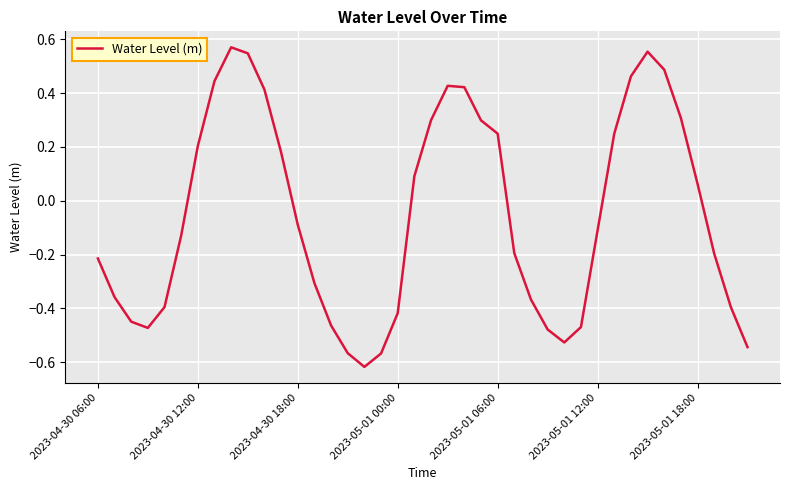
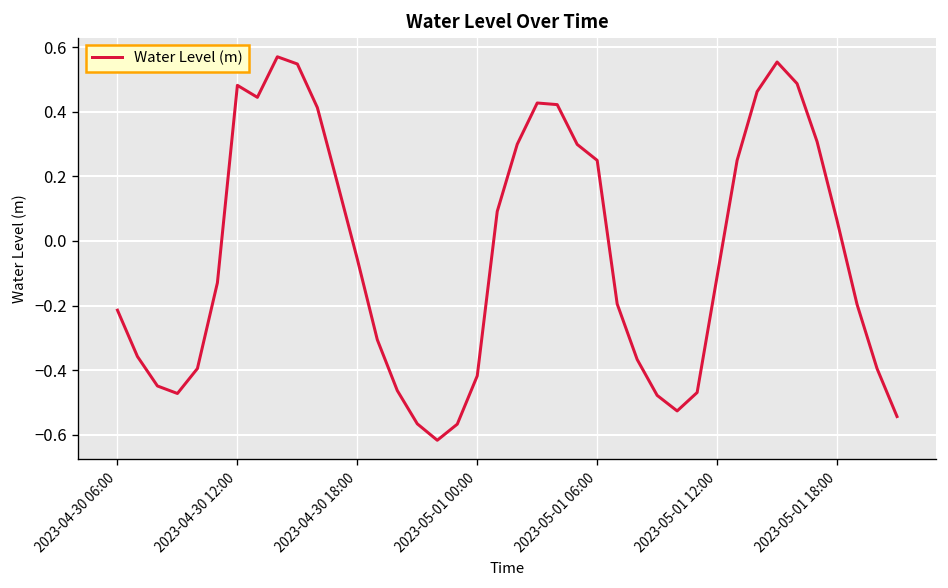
2023-04-30 12:00: 0.20 -> 0.48
2023-04-30 18:00: -0.09 -> -0.06
